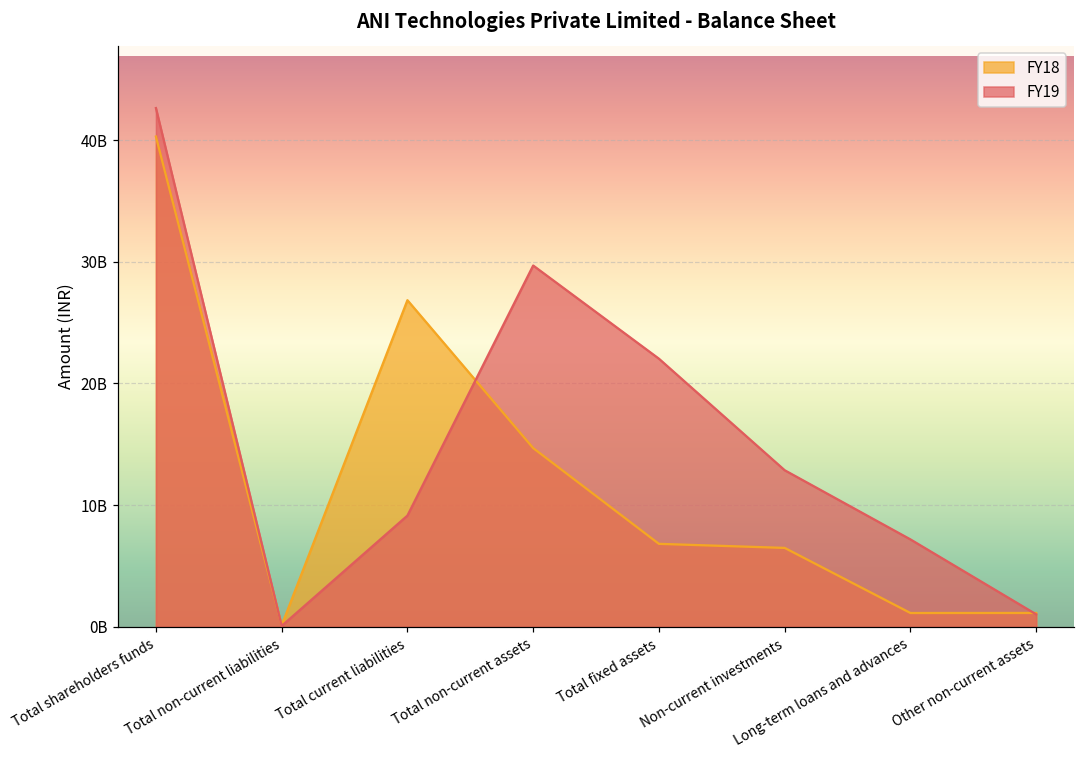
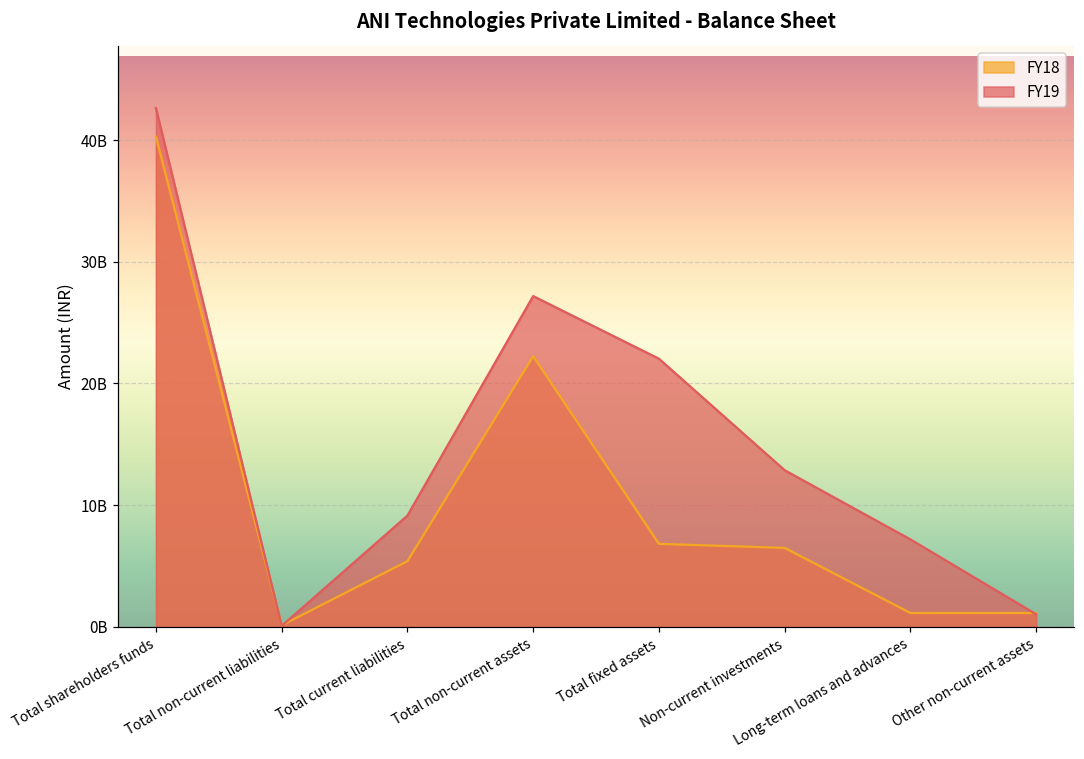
FY18, Total current liabilities: 26800000000 -> 5400000000
FY18, Total non-current assets: 14700000000 -> 22200000000
FY19, Total non-current assets: 29700000000 -> 27200000000
